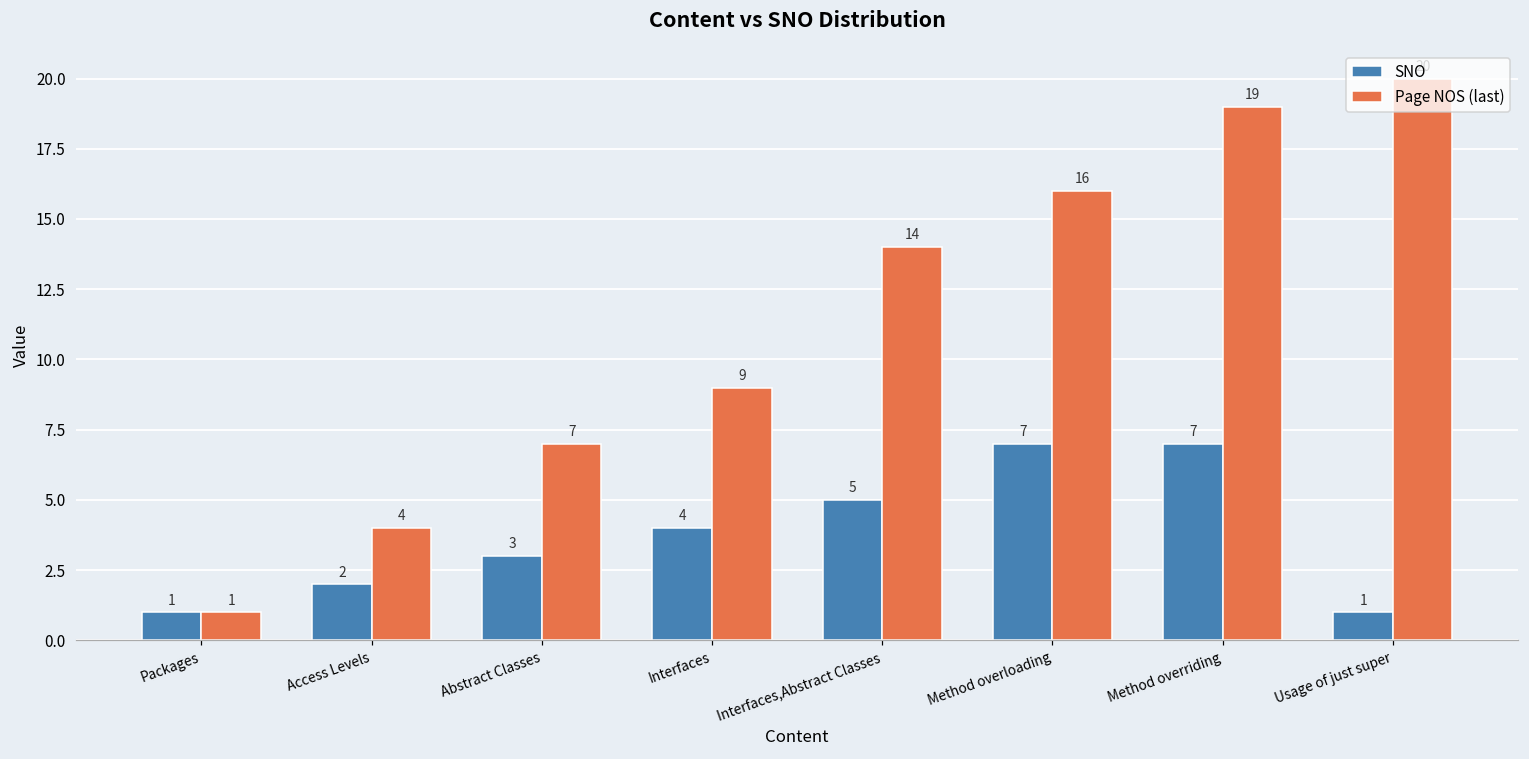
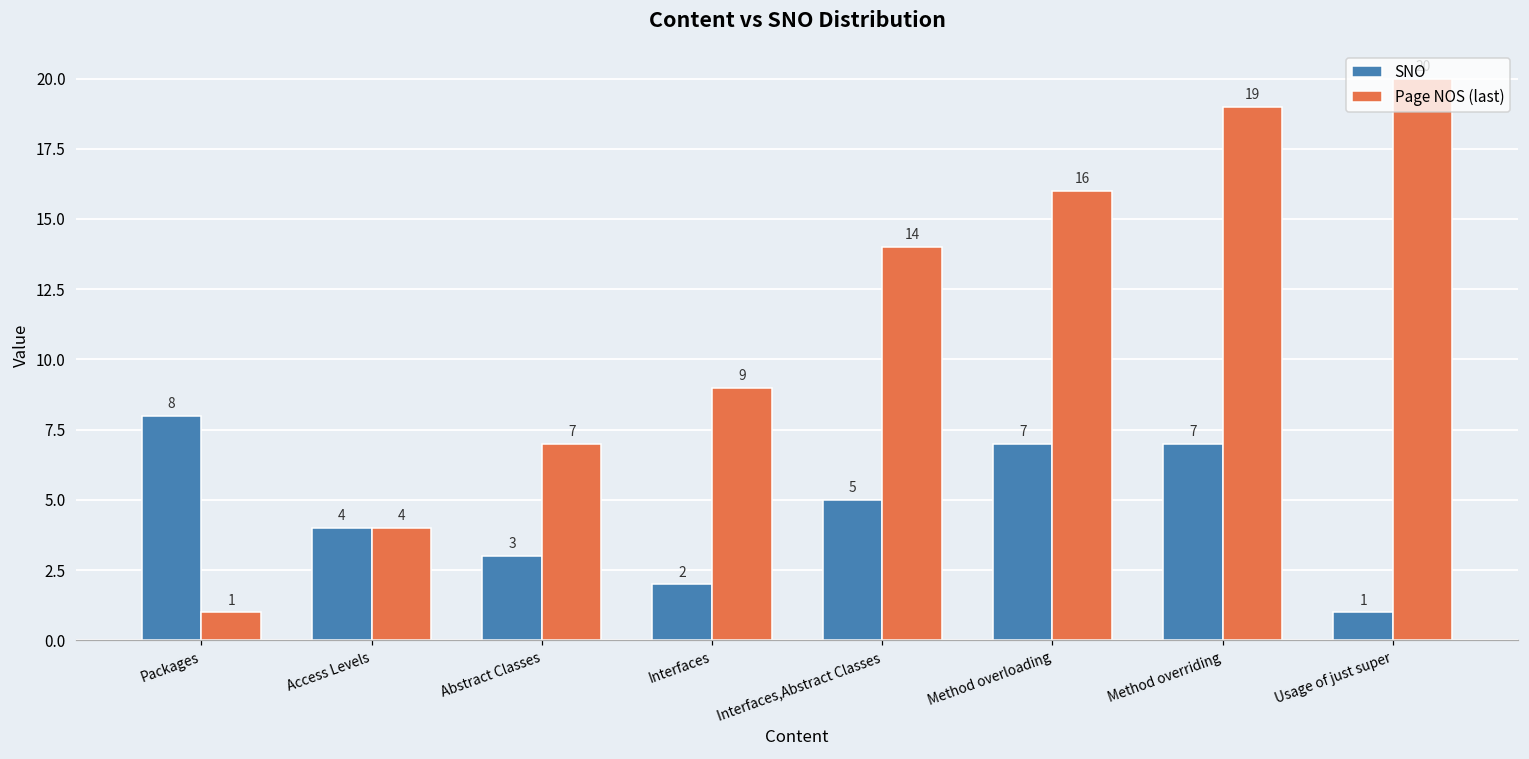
SNO, Packages: 1 -> 8
SNO, Access Levels: 2 -> 4
SNO, Interfaces: 4 -> 2
